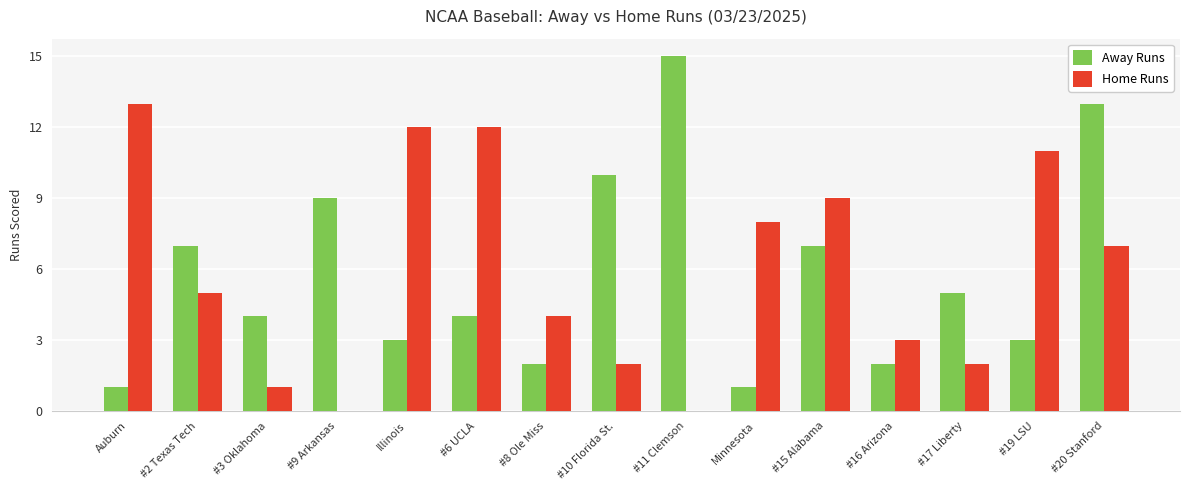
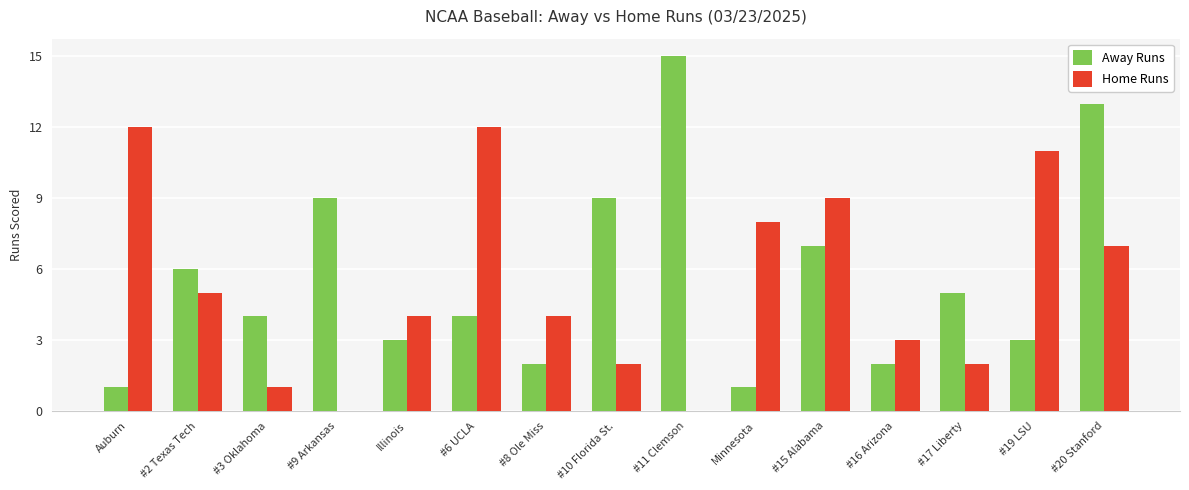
Home Runs, Auburn: 13 -> 12
Away Runs, #2 Texas Tech: 7 -> 6
Home Runs, Illinois: 12 -> 4
Away Runs, #10 Florida St.: 10 -> 9
